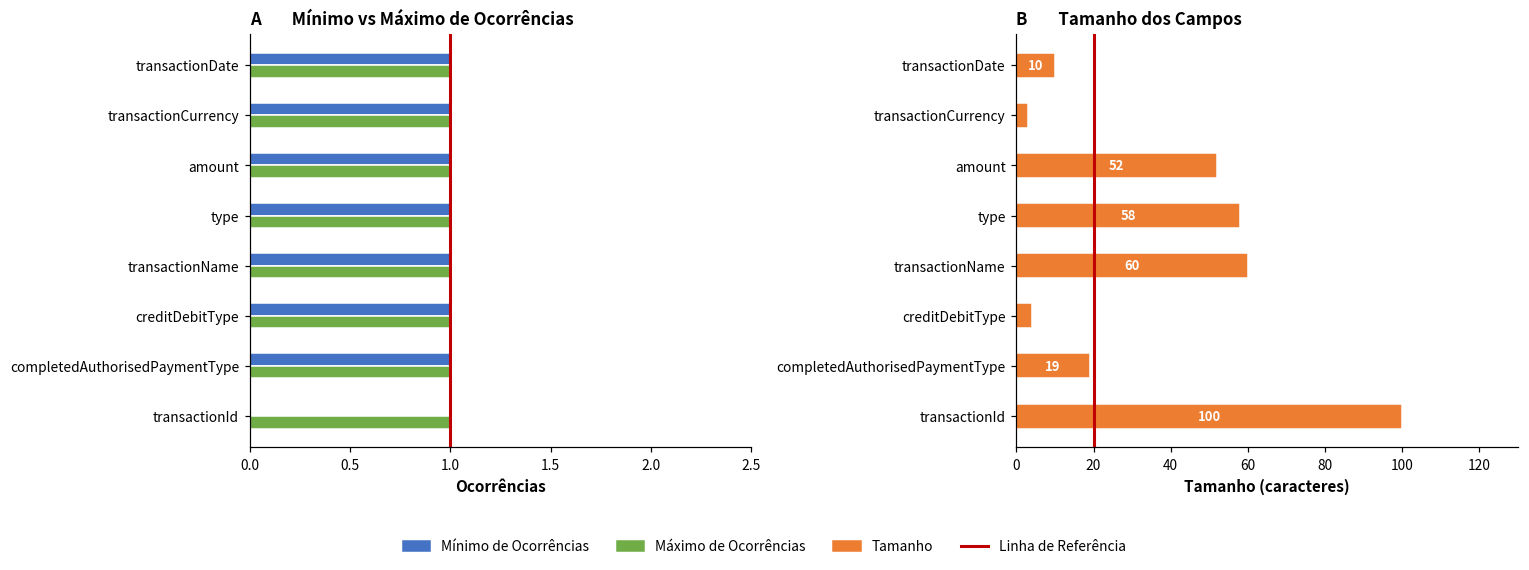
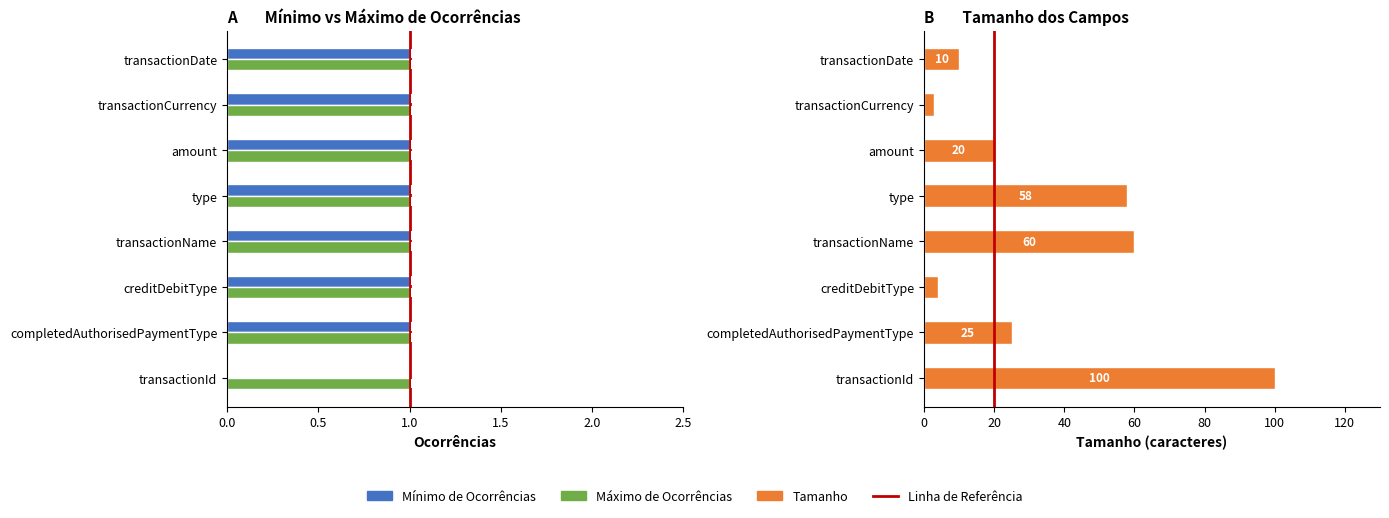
B Tamanho dos Campos, amount: 52 -> 20
B Tamanho dos Campos, completedAuthorisedPaymentType: 19 -> 25
